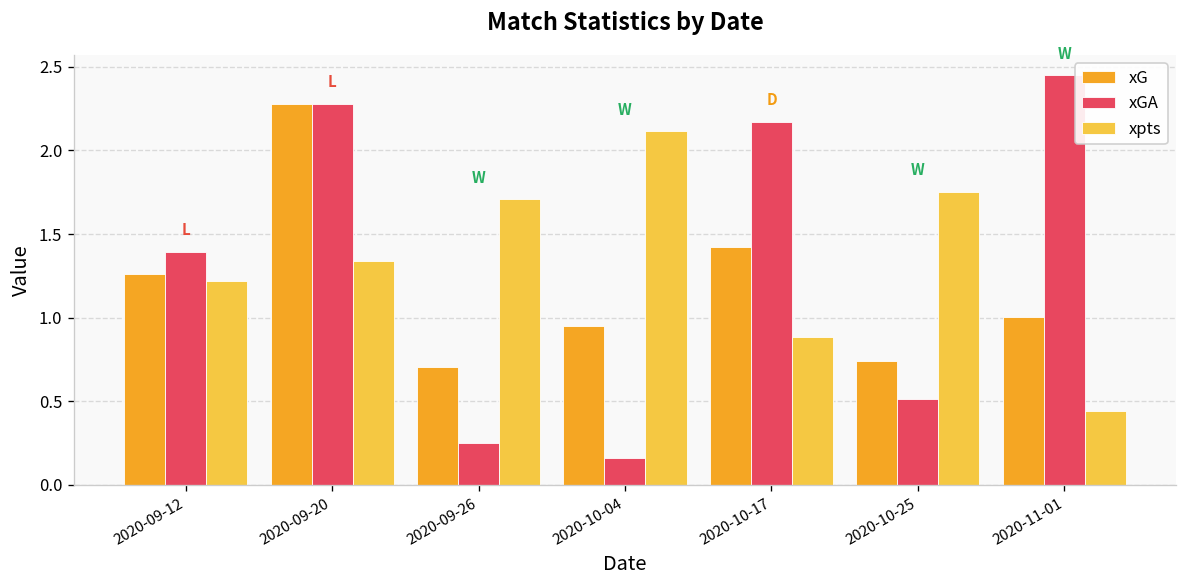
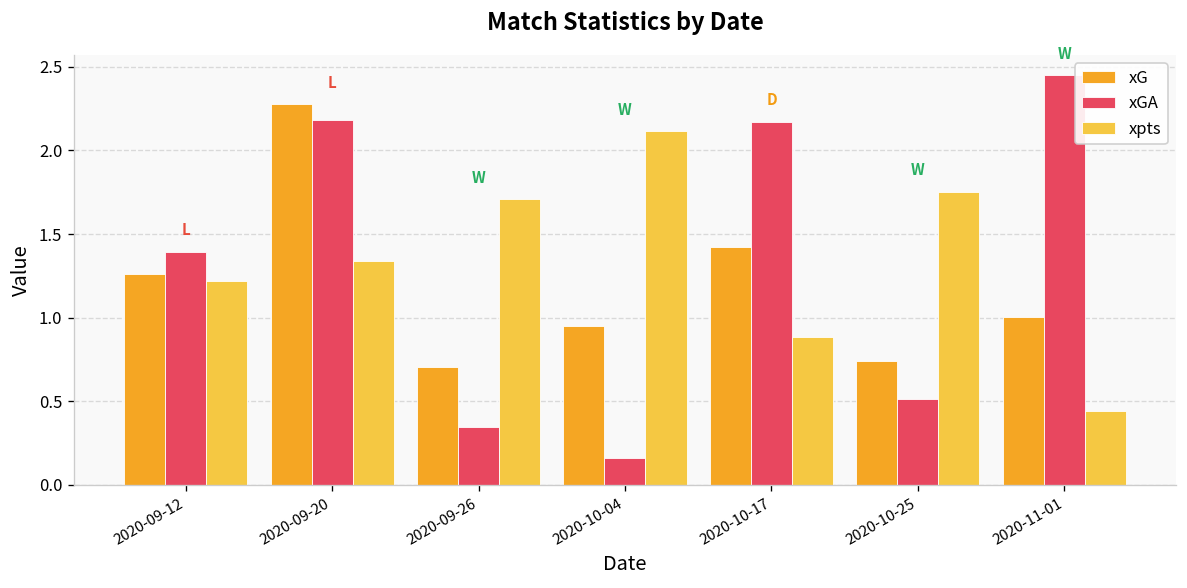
xGA, 2020-09-20: 2.28 -> 2.19
xGA, 2020-09-26: 0.25 -> 0.35
